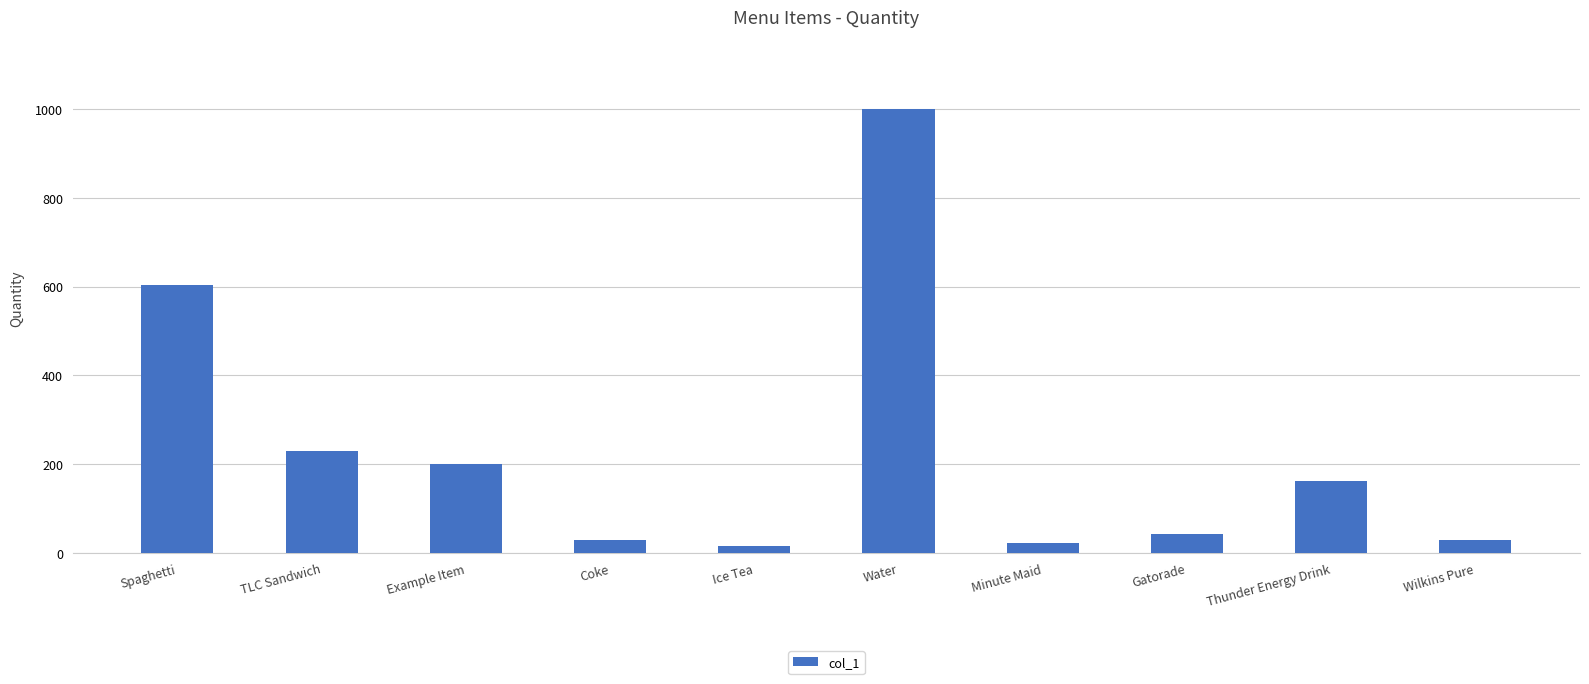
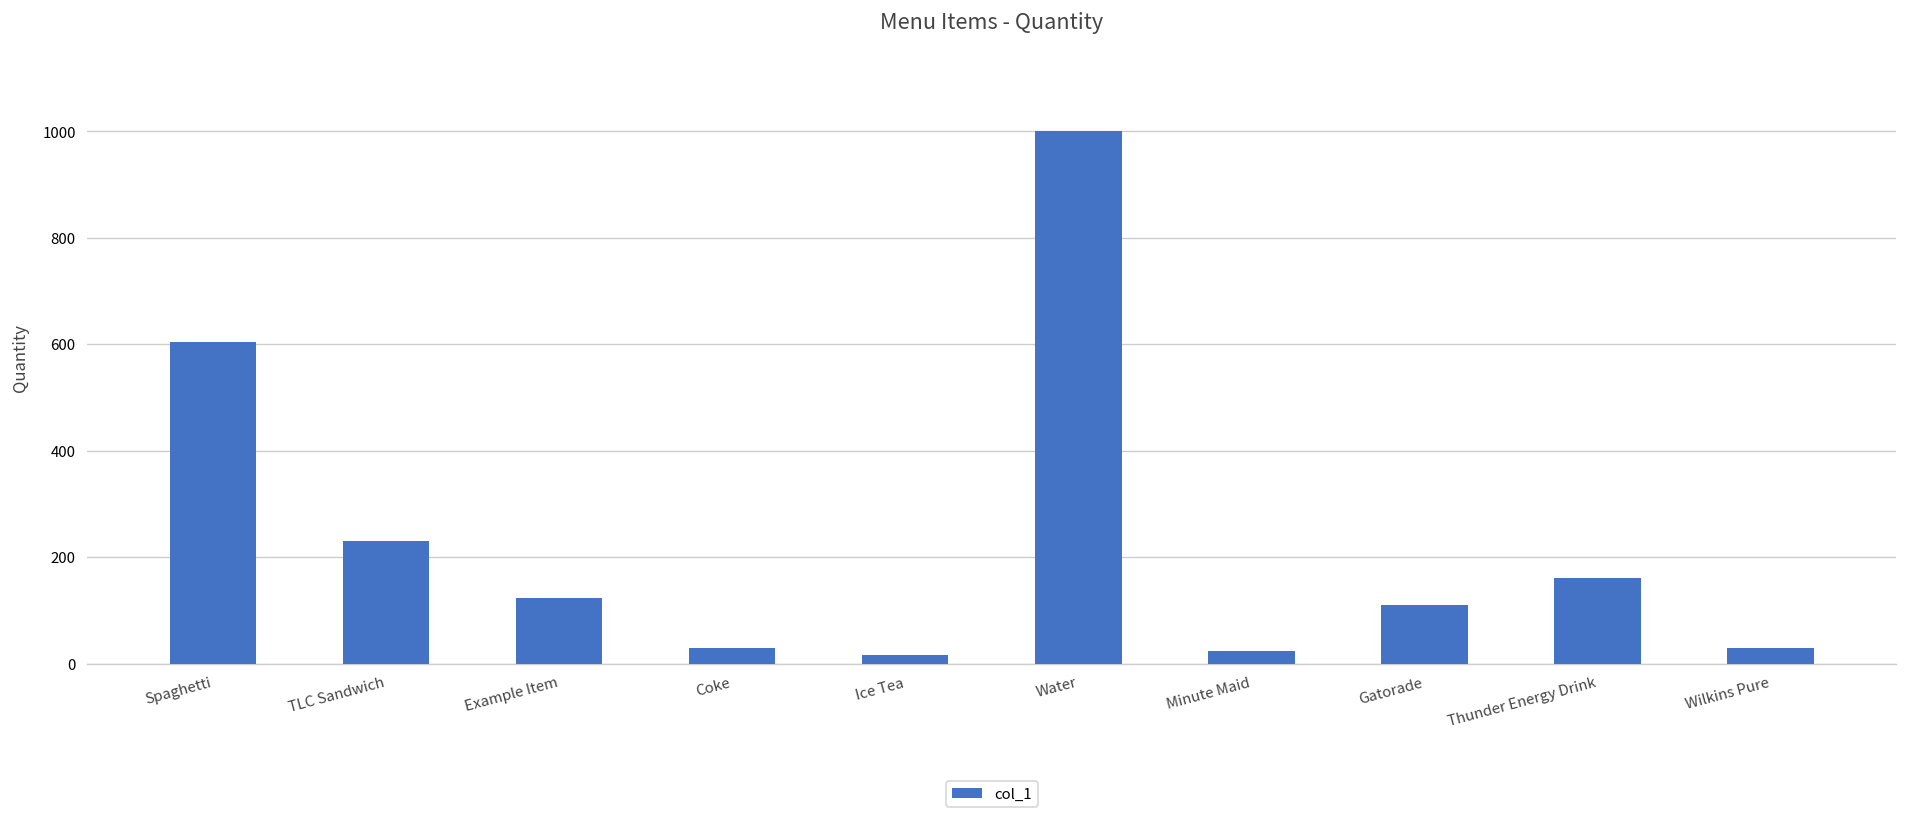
Example Item: 200 -> 120
Gatorade: 40 -> 110
